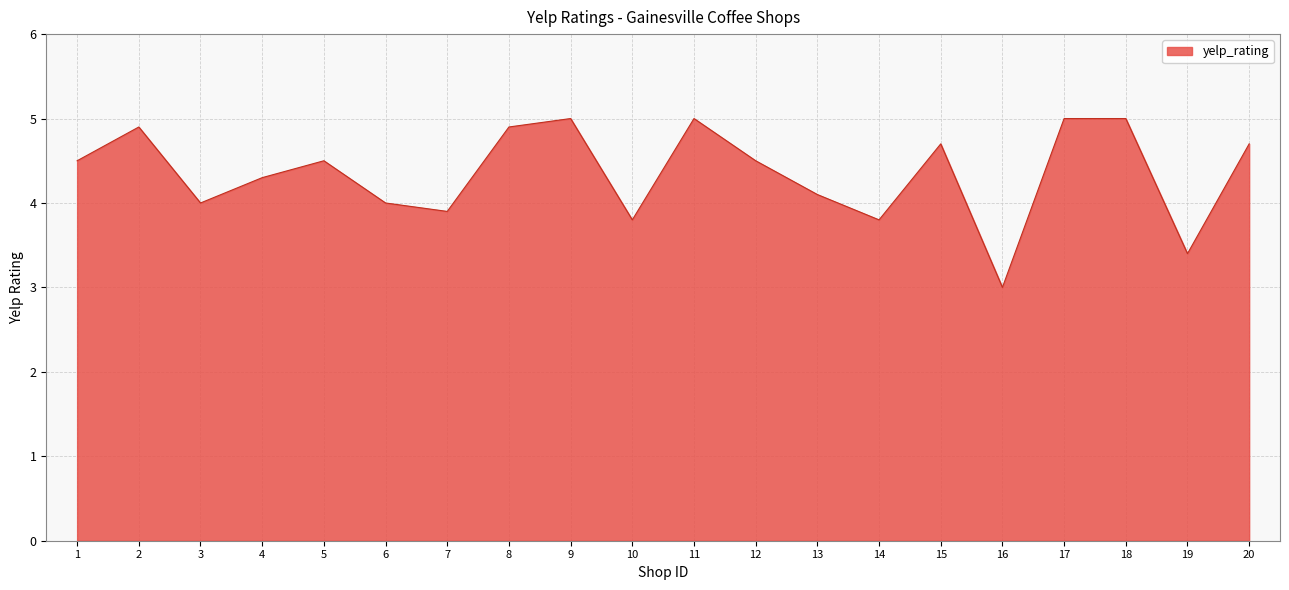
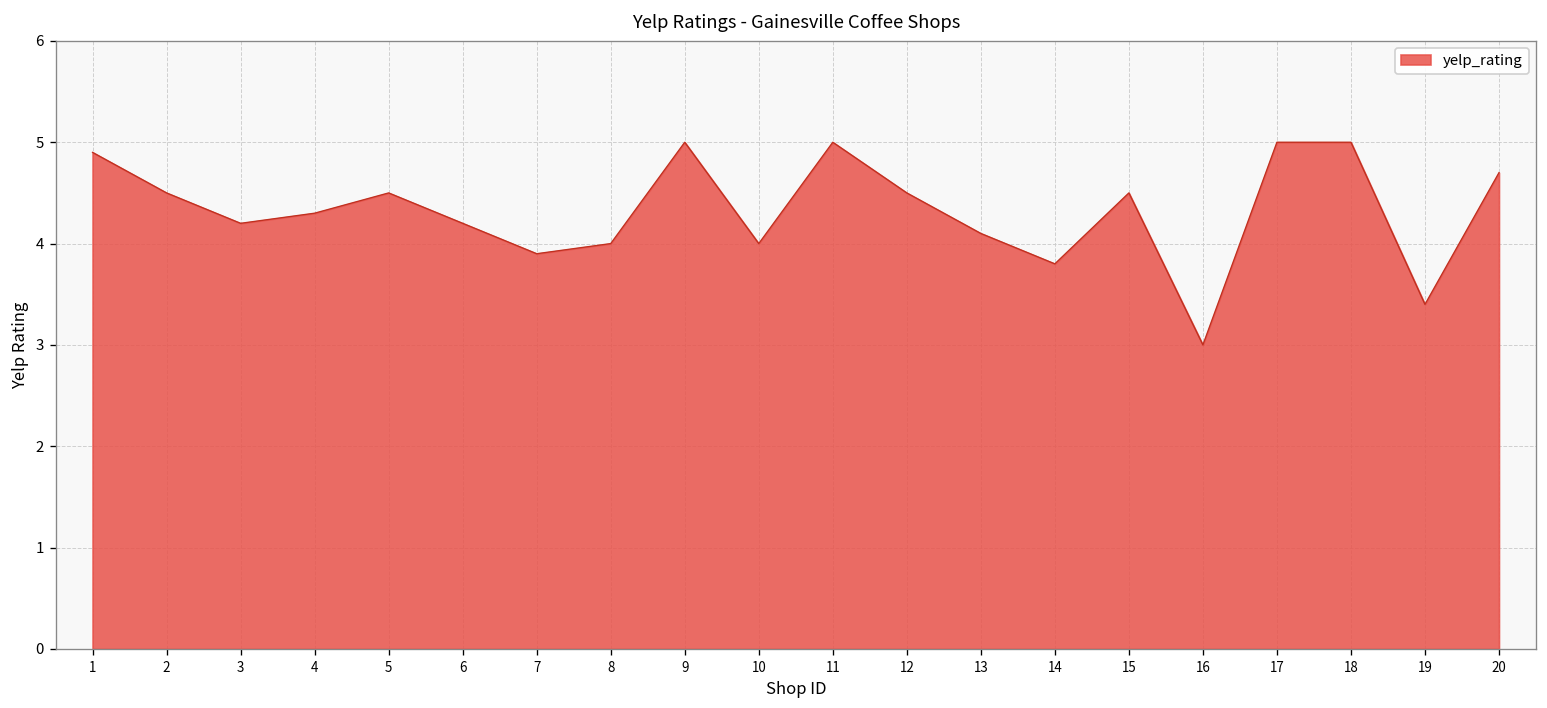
1: 4.5 -> 4.9
2: 4.9 -> 4.5
3: 4.0 -> 4.2
6: 4.0 -> 4.2
8: 4.9 -> 4.0
10: 3.8 -> 4.0
15: 4.7 -> 4.5
